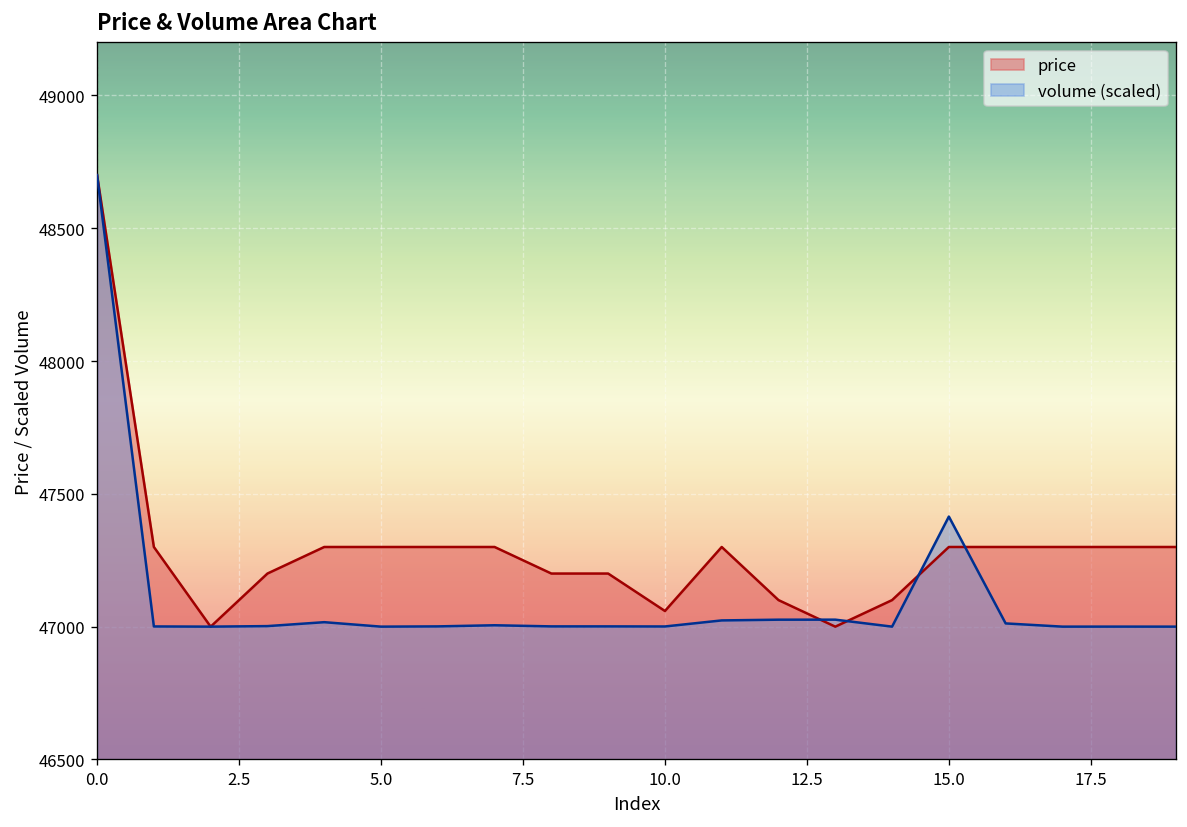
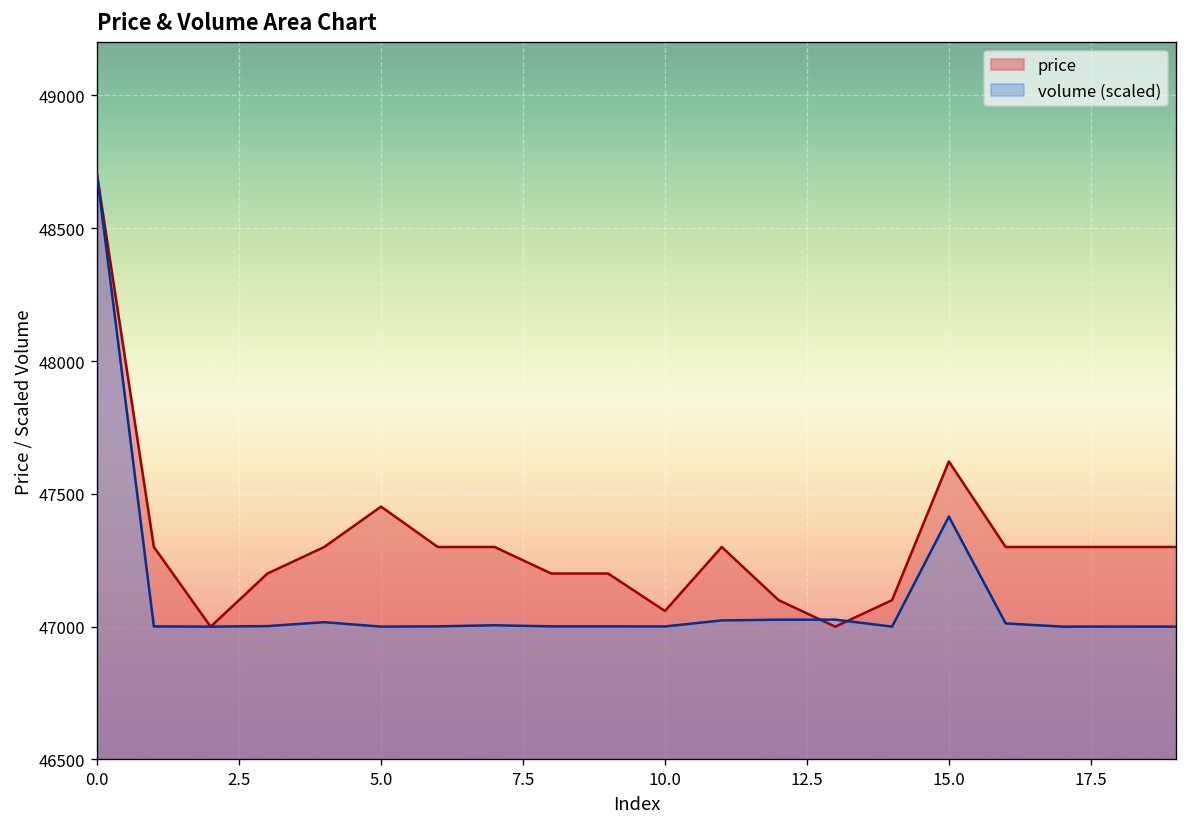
price, 5.0: 47300 -> 47450
price, 15.0: 47300 -> 47620
